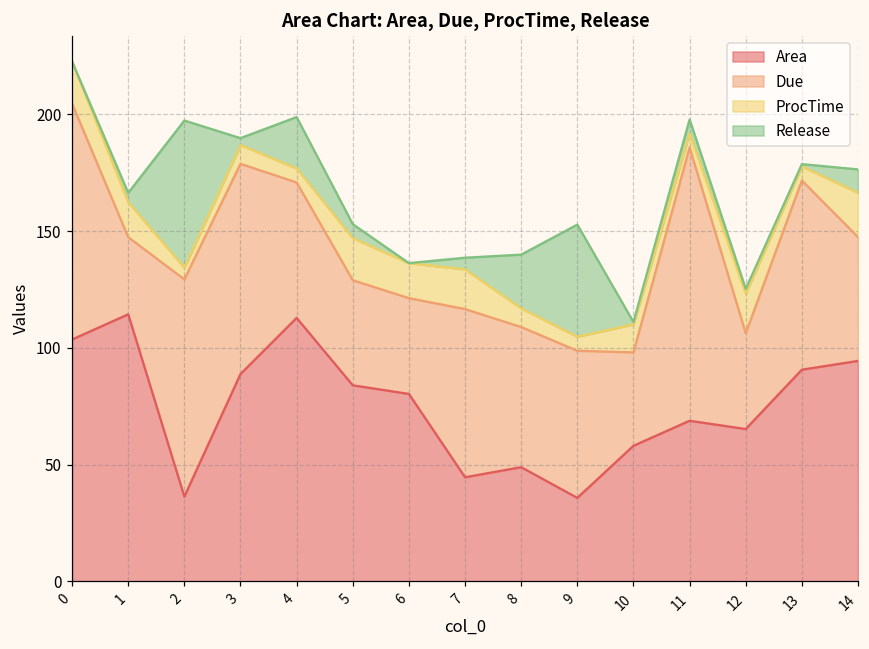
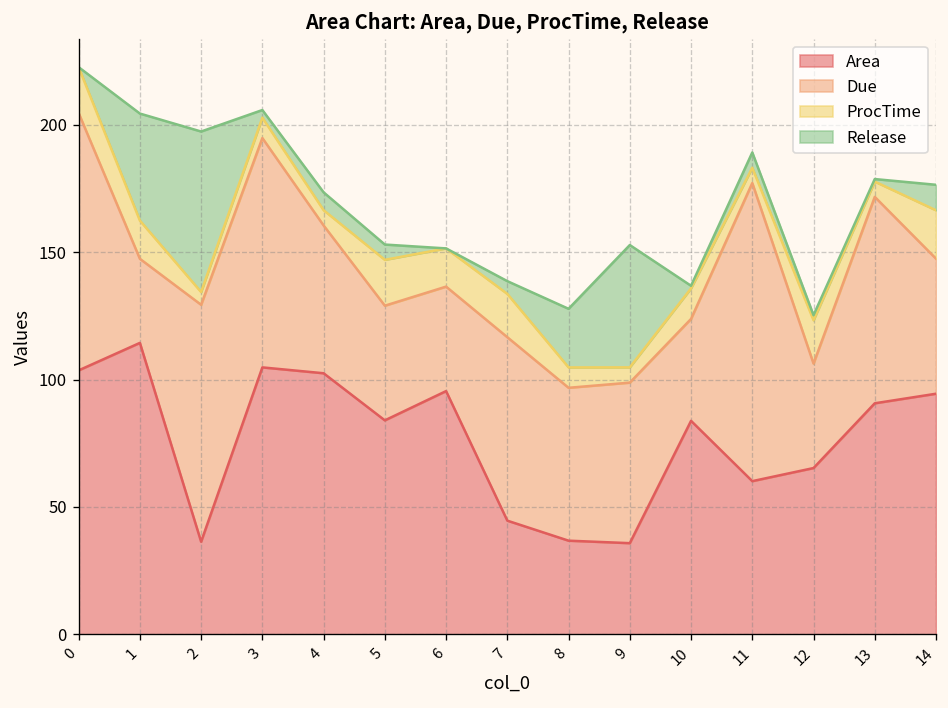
Release, 1: 4 -> 42
Area, 3: 89 -> 105
Area, 4: 113 -> 102
Release, 4: 22 -> 7
Area, 6: 80 -> 95
Area, 8: 49 -> 37
Area, 10: 58 -> 84
Area, 11: 69 -> 60
